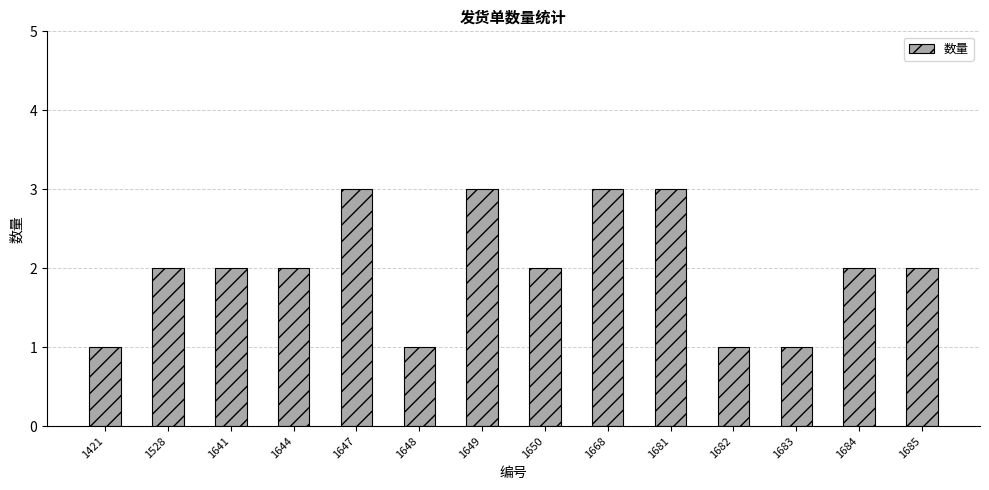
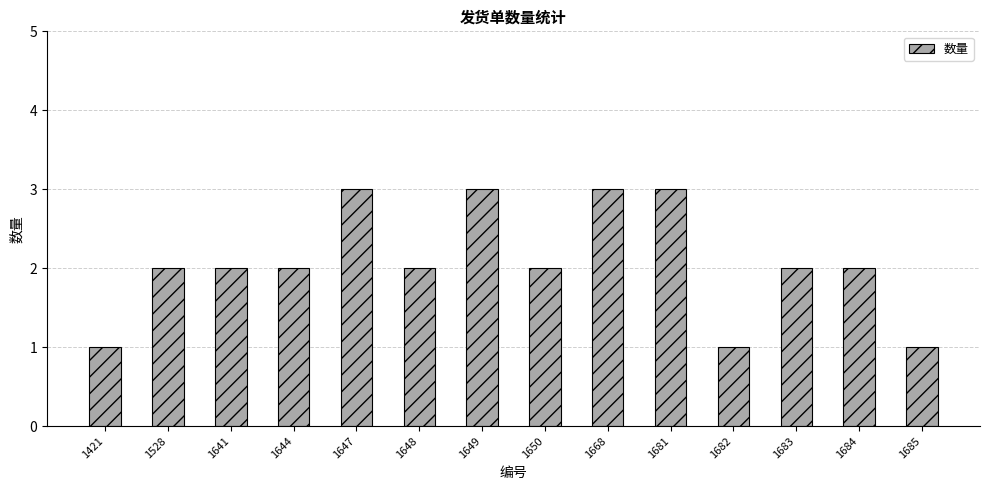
1648: 1 -> 2
1683: 1 -> 2
1685: 2 -> 1
